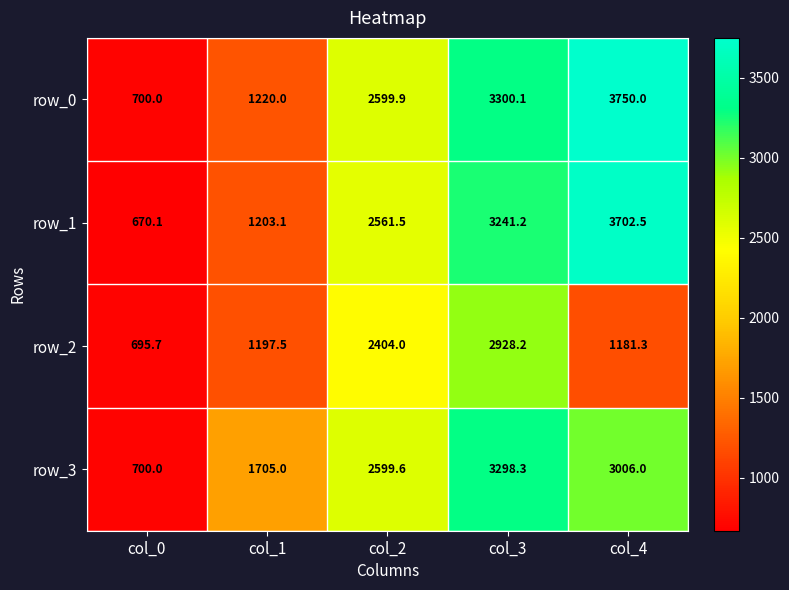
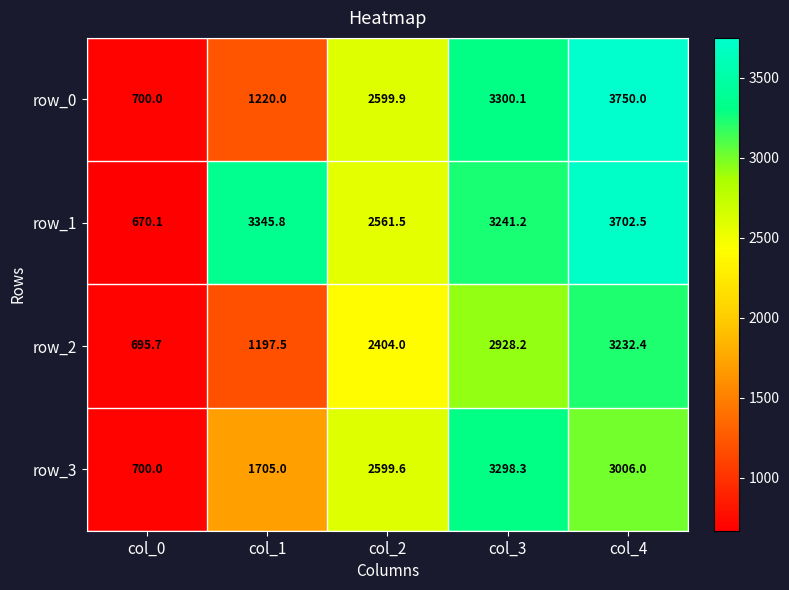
row_1, col_1: 1203.1 -> 3345.8
row_2, col_4: 1181.3 -> 3232.4
